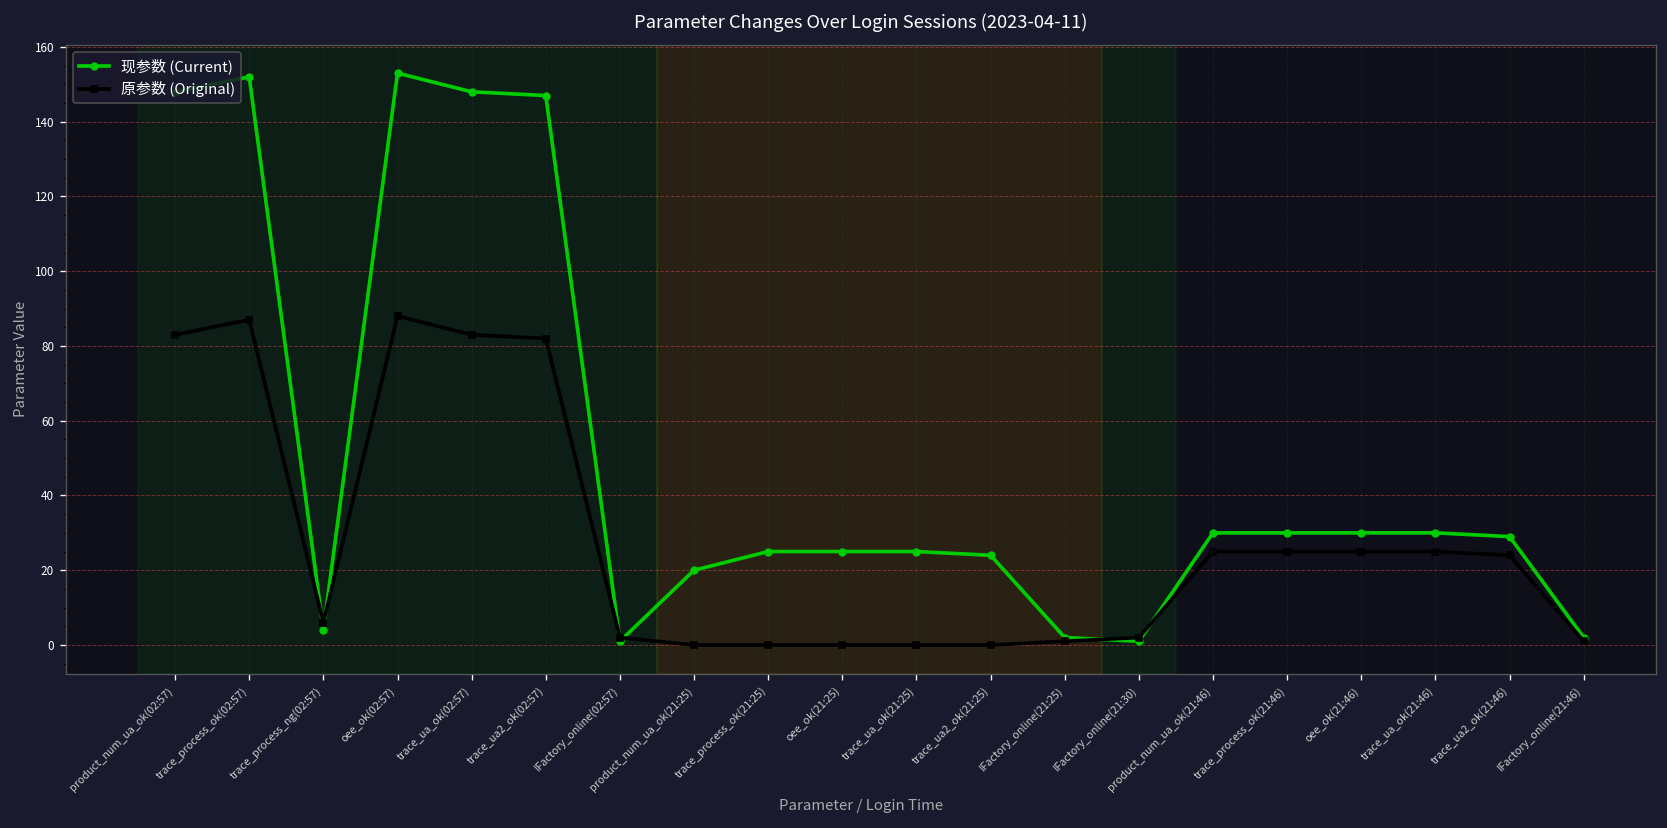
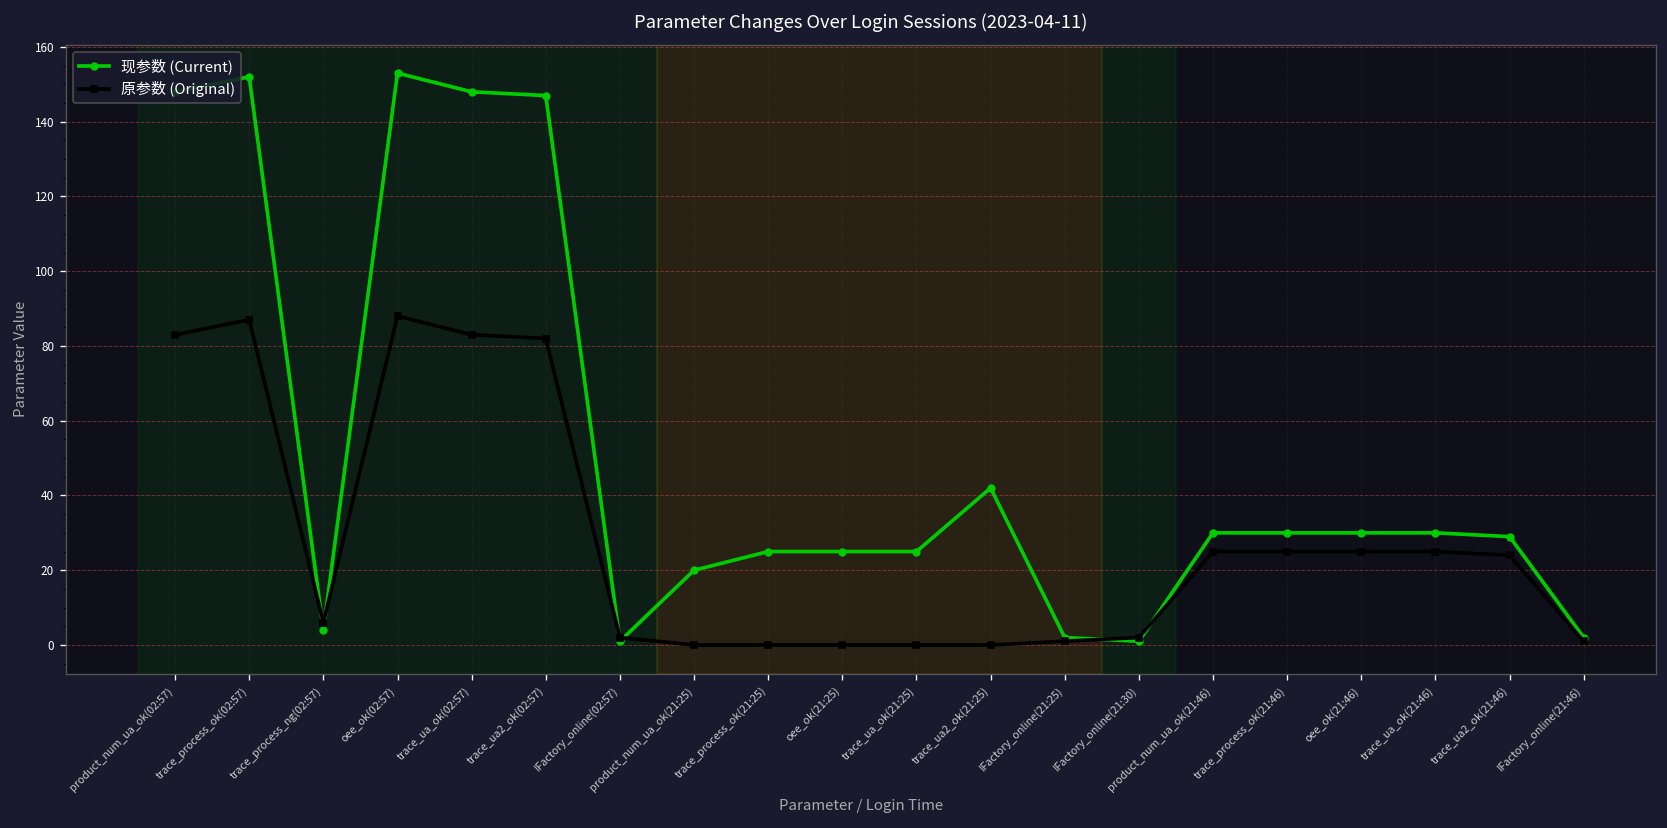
现参数 (Current), trace_ua2_ok(21:25): 24 -> 42
